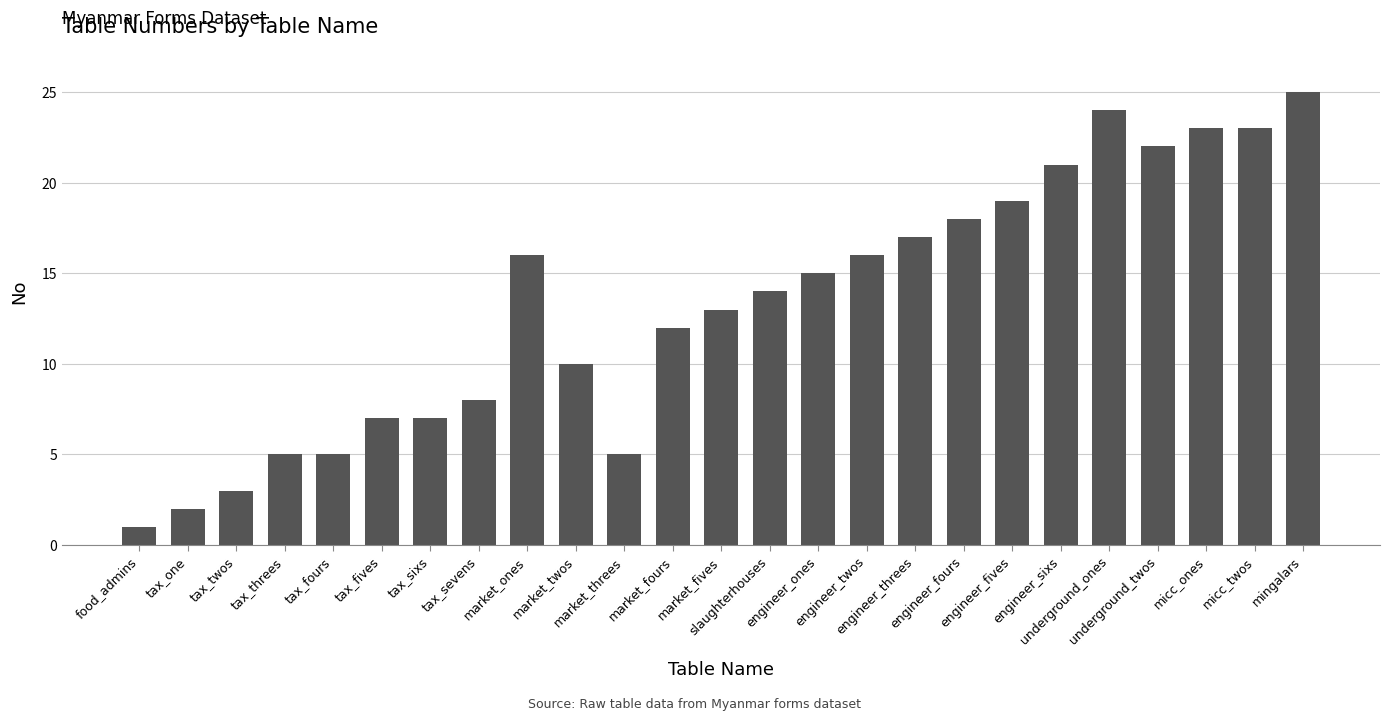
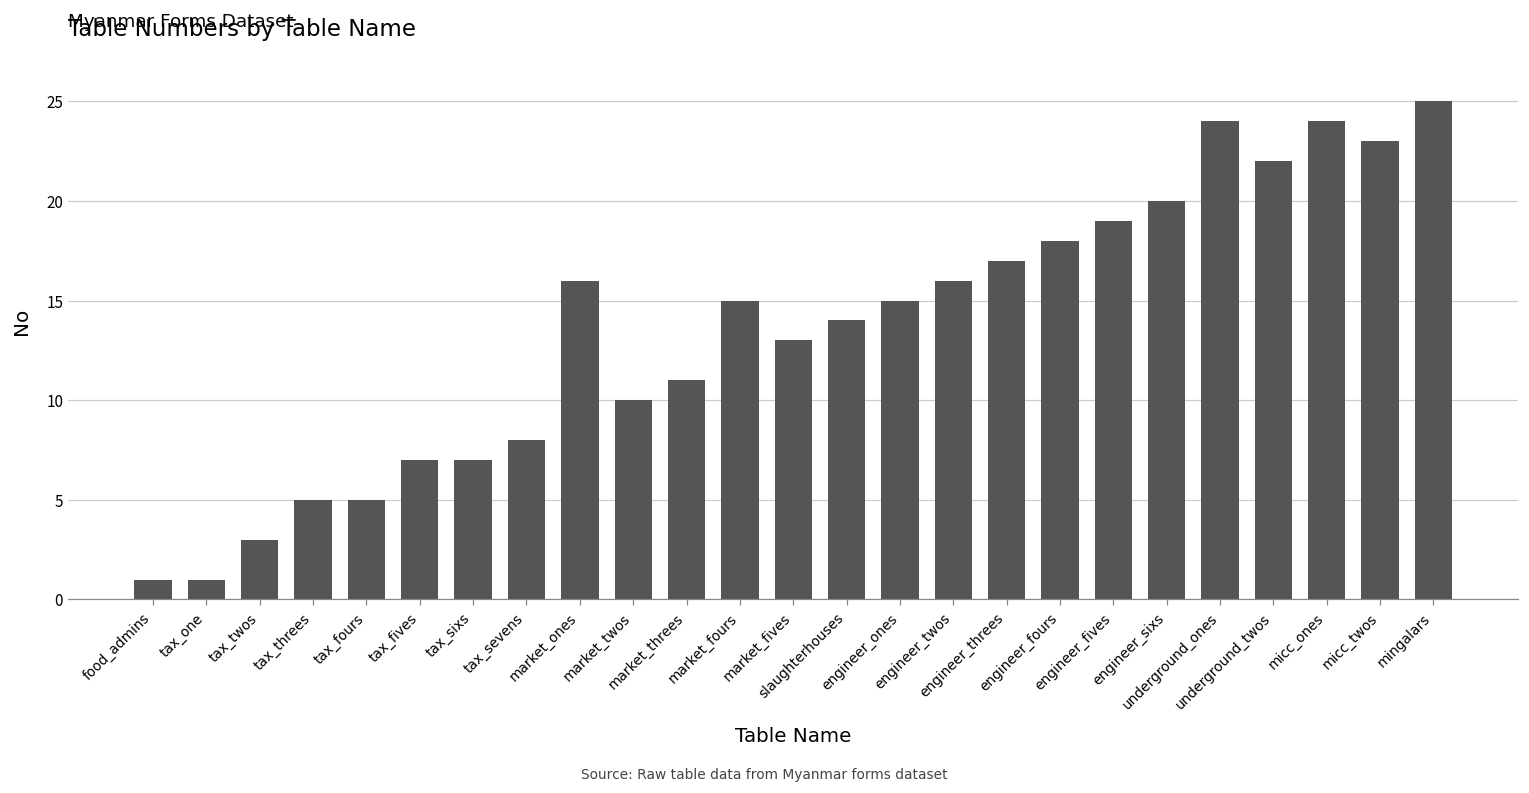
tax_one: 2 -> 1
market_threes: 5 -> 11
market_fours: 12 -> 15
engineer_sixs: 21 -> 20
micc_ones: 23 -> 24
